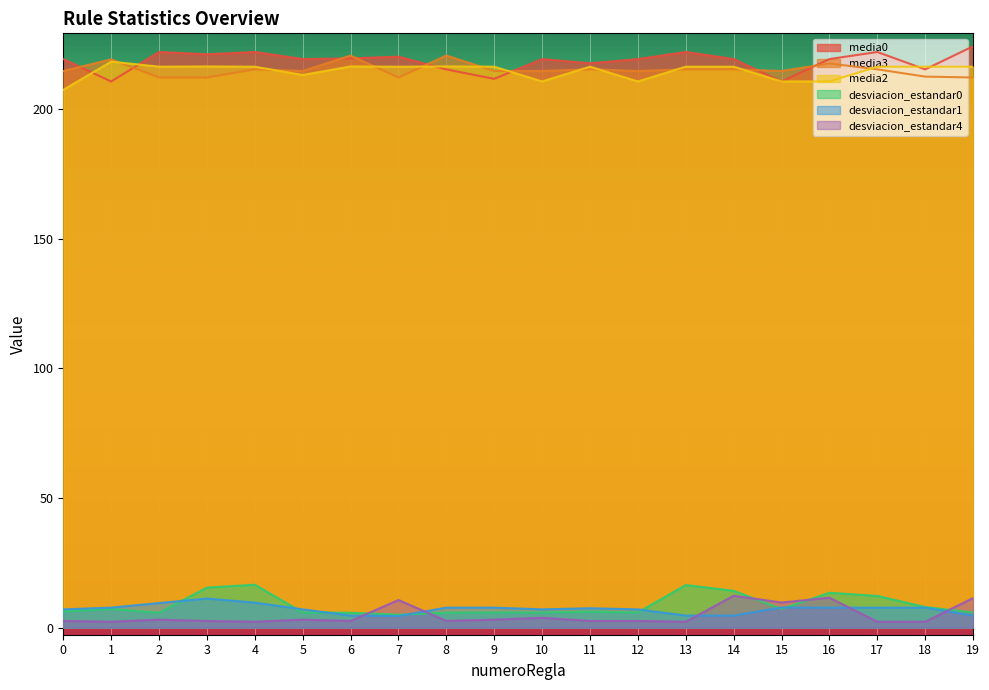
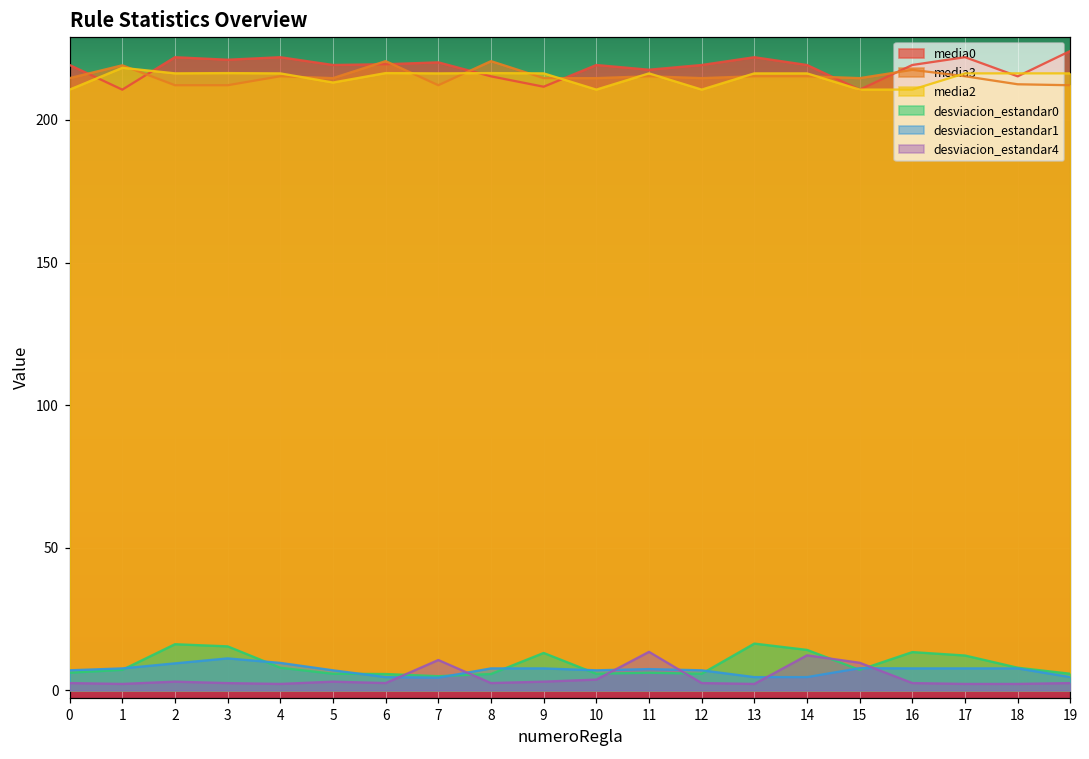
media2, 0: 207 -> 211
desviacion_estandar0, 2: 6 -> 16
desviacion_estandar0, 4: 17 -> 8
desviacion_estandar0, 9: 6 -> 13
desviacion_estandar4, 11: 3 -> 14
desviacion_estandar4, 16: 12 -> 3
desviacion_estandar4, 19: 11 -> 3
